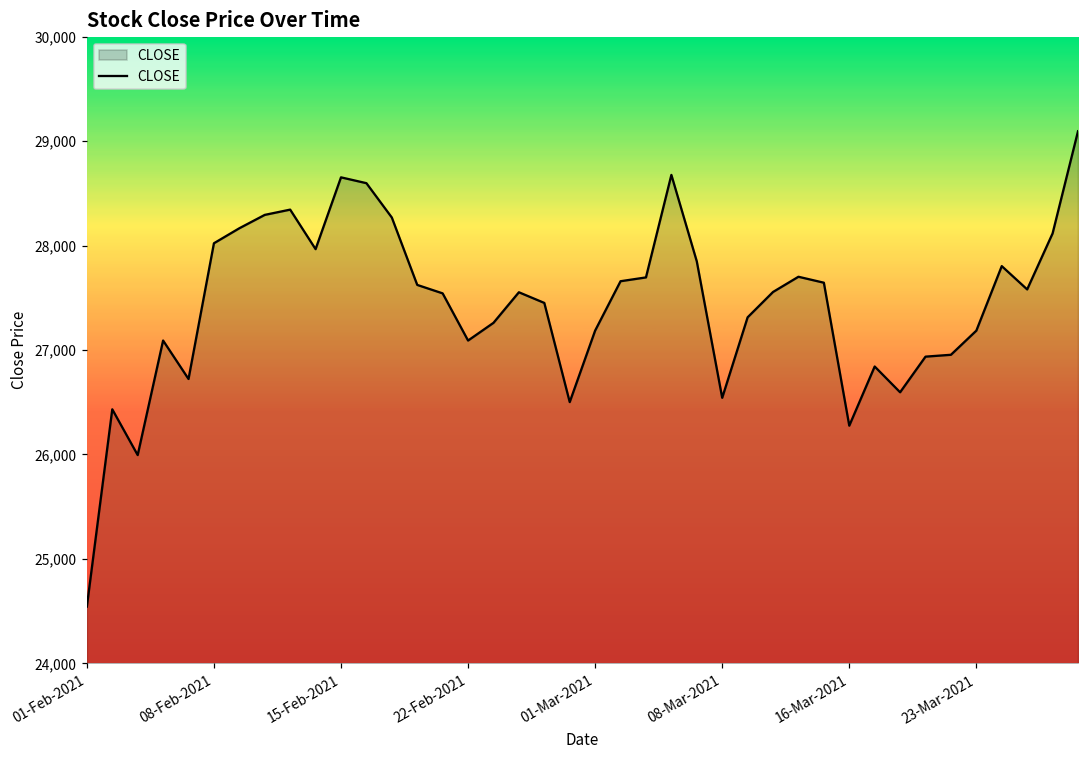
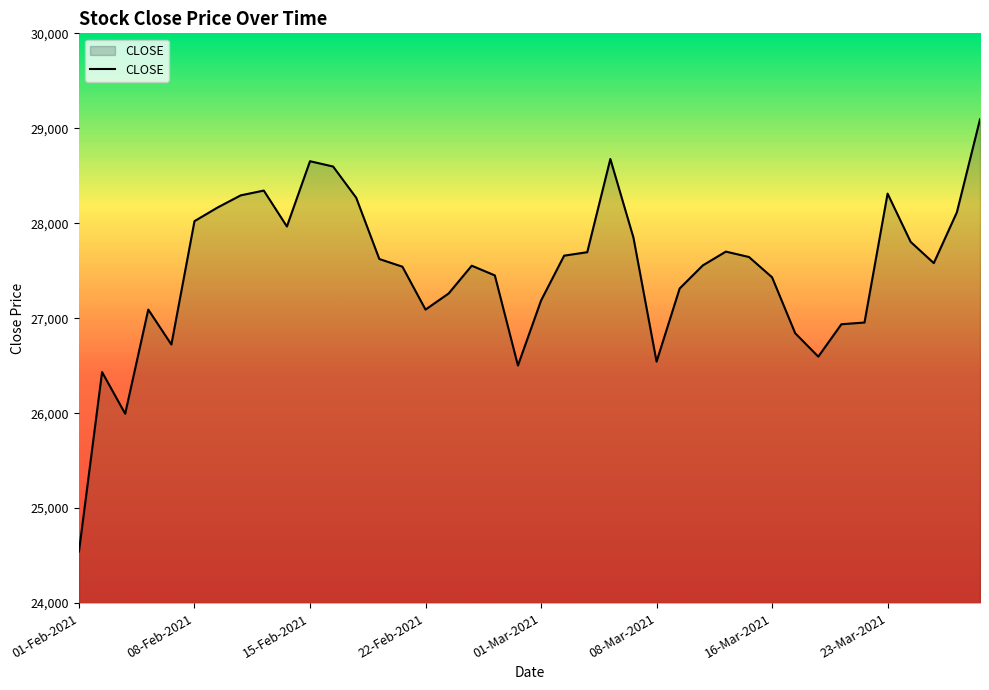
16-Mar-2021: 26,300 -> 27,400
23-Mar-2021: 27,200 -> 28,300
